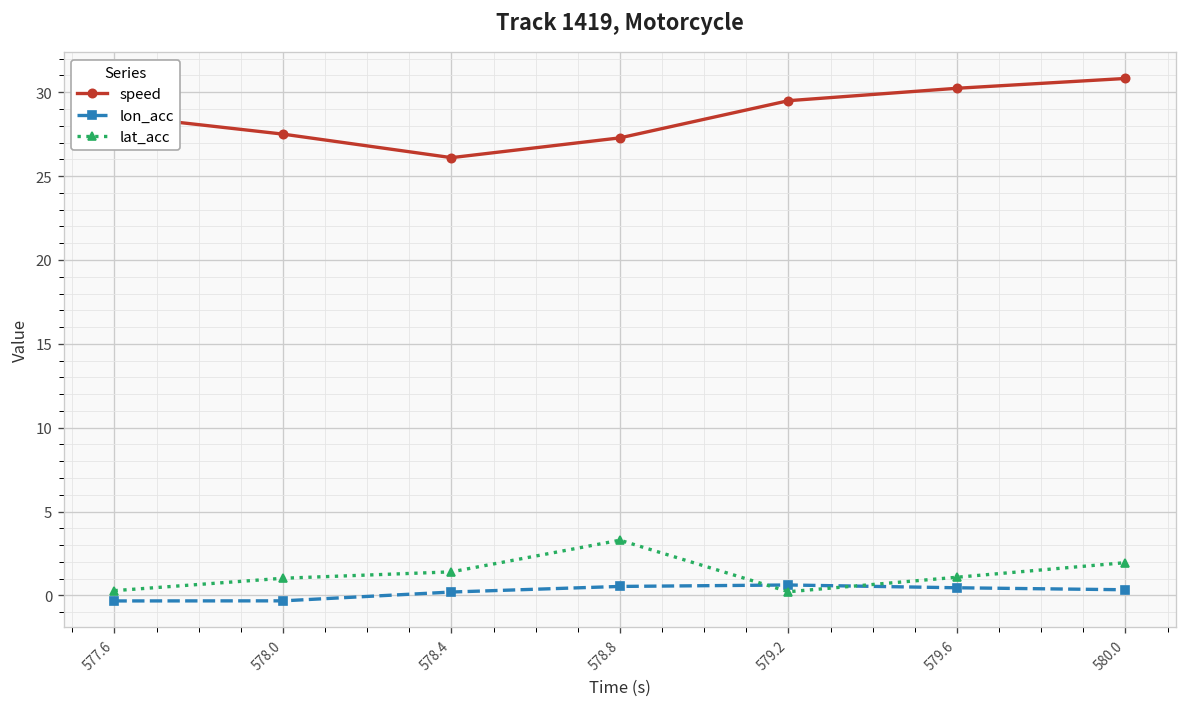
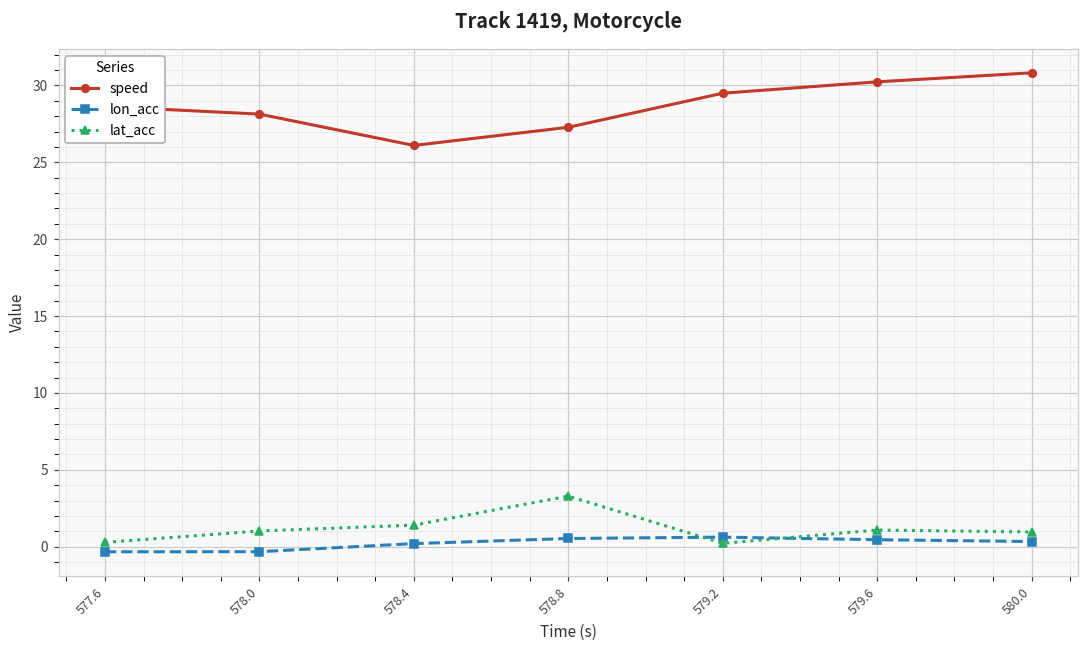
speed, 578.0: 27.5 -> 28.1
lat_acc, 580.0: 2.0 -> 1.0
